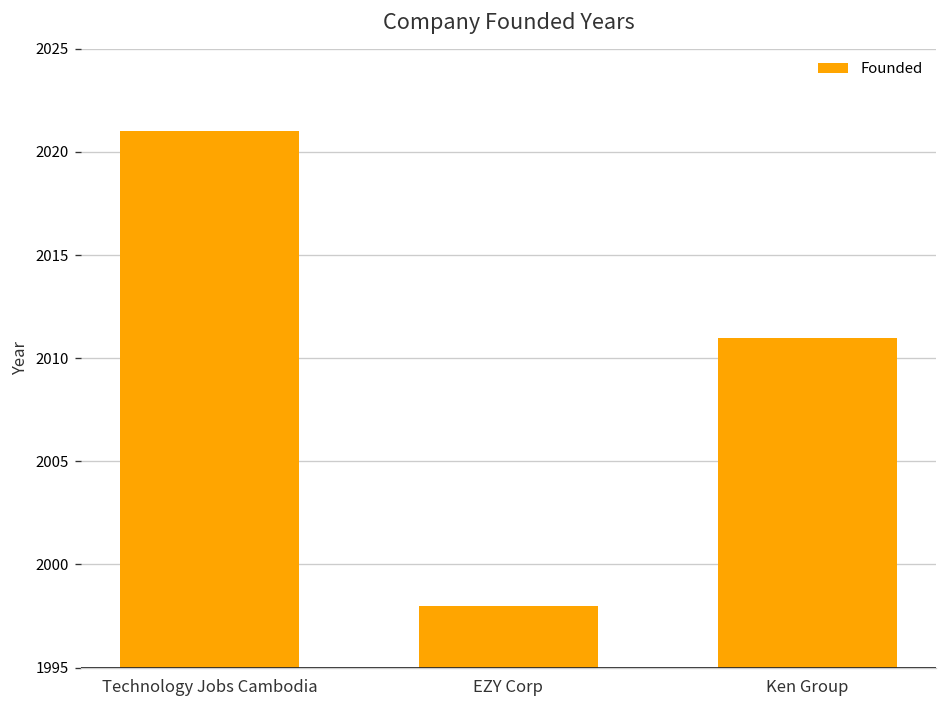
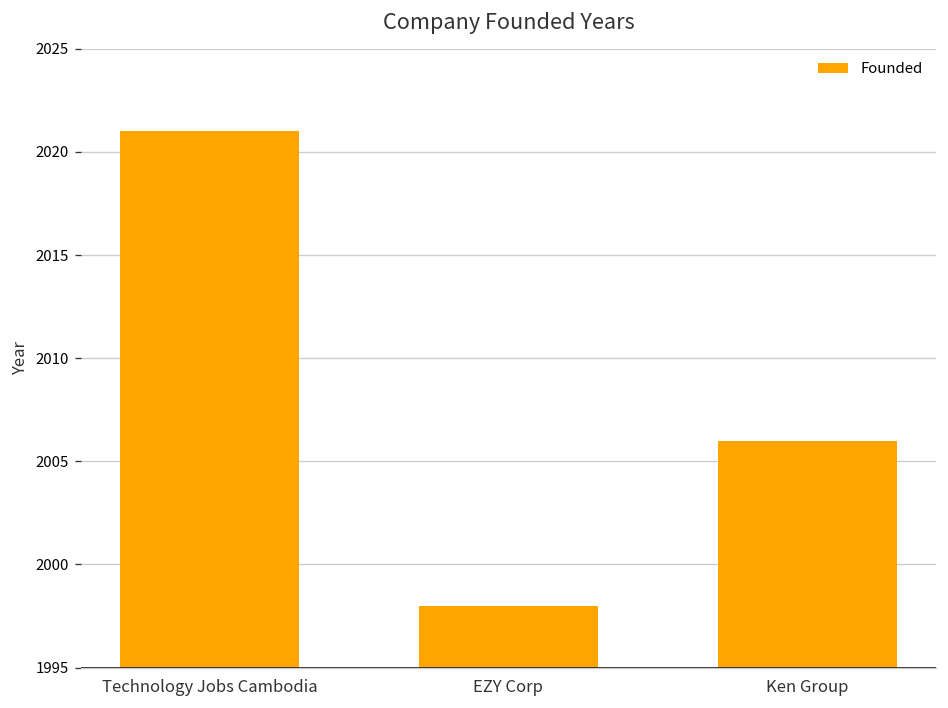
Ken Group: 2011 -> 2006
